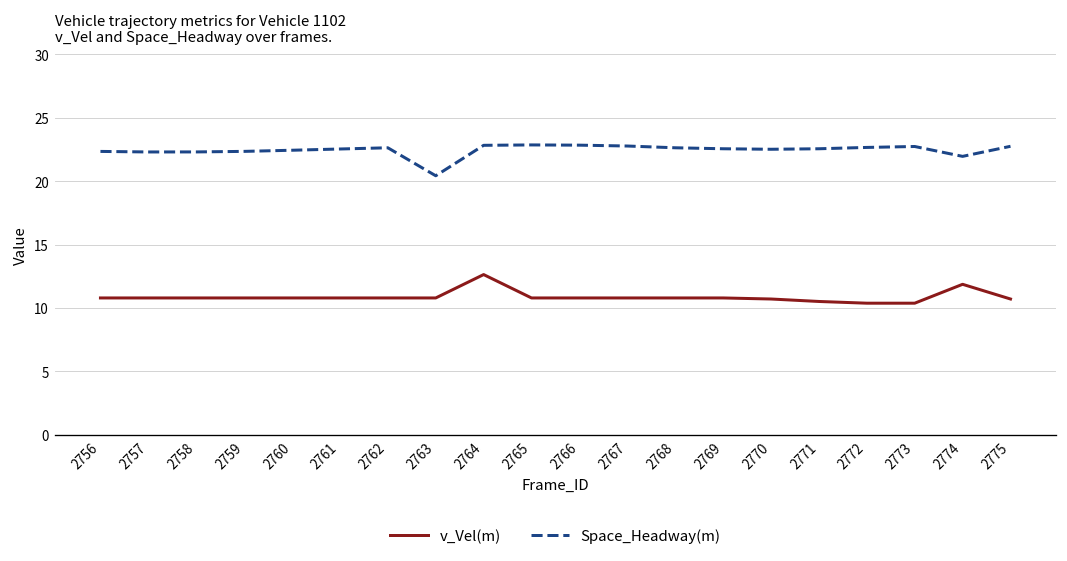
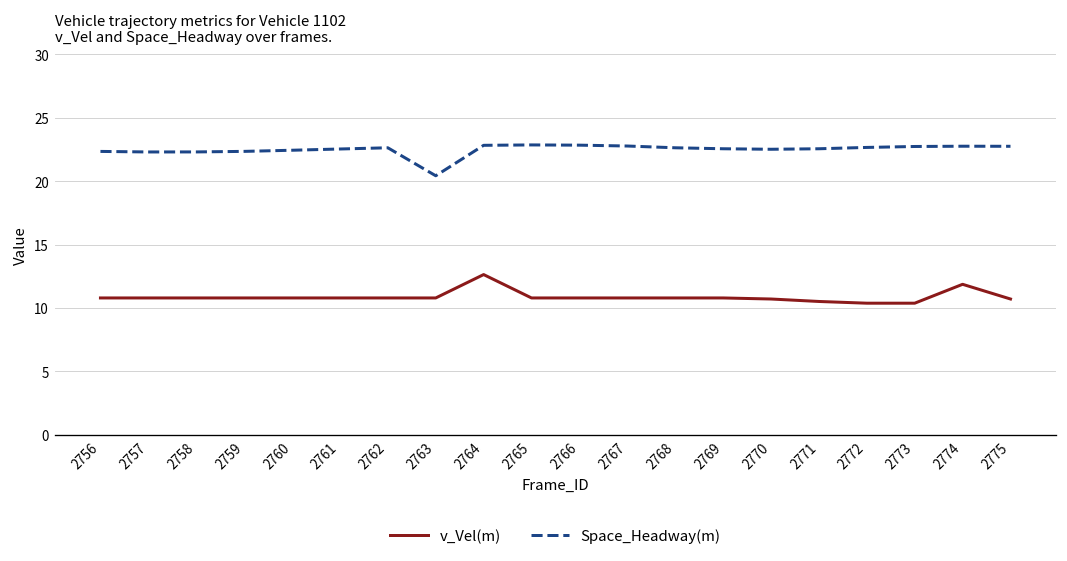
Space_Headway(m), 2774: 22.0 -> 22.8
